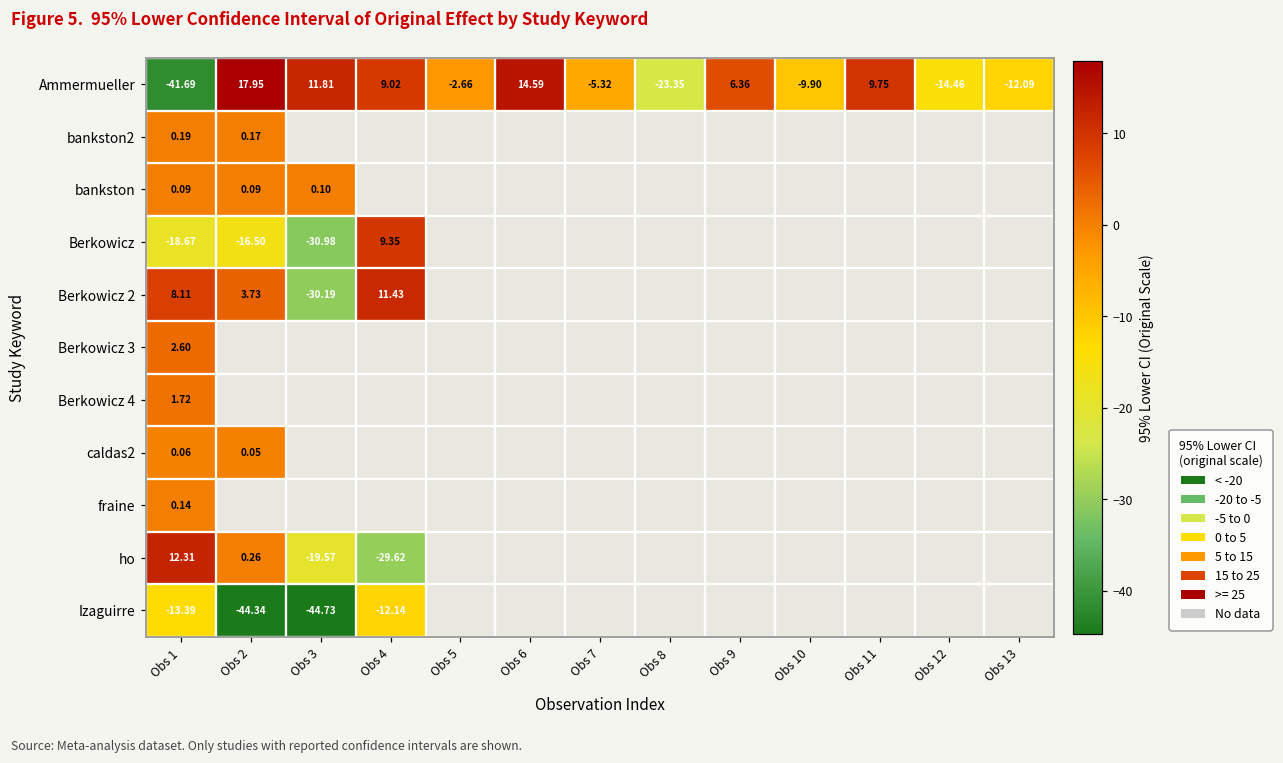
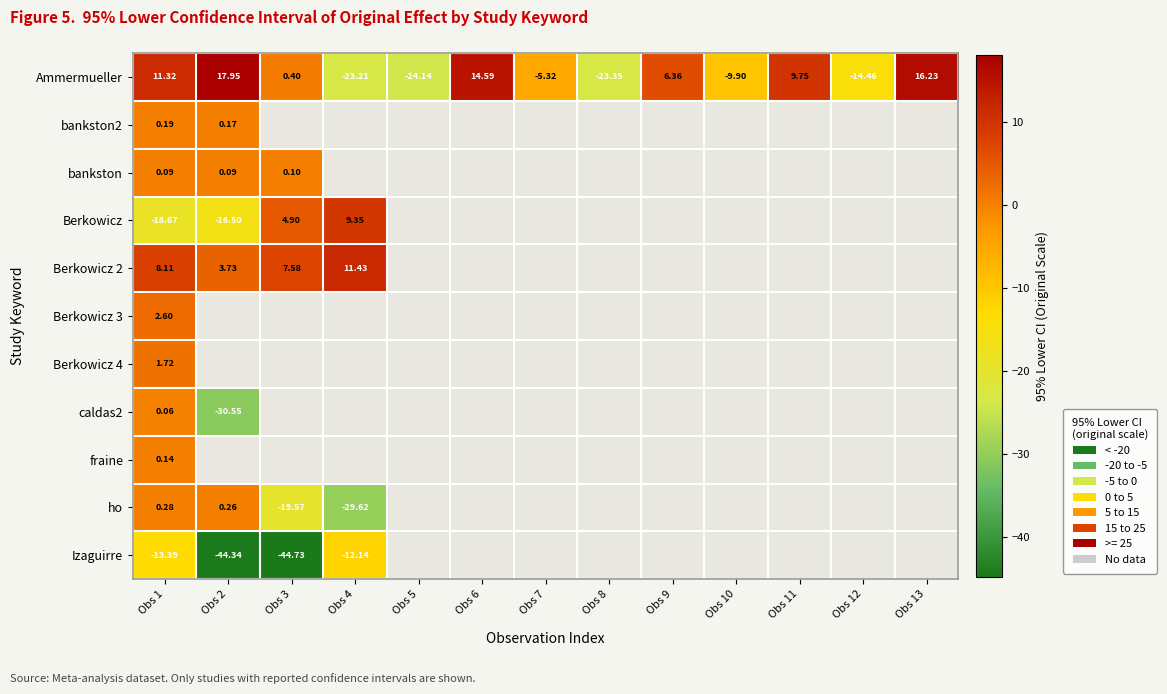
Ammermueller, Obs 1: -41.69 -> 11.32
Ammermueller, Obs 3: 11.81 -> 0.40
Ammermueller, Obs 4: 9.02 -> -23.21
Ammermueller, Obs 5: -2.66 -> -24.14
Ammermueller, Obs 13: -12.09 -> 16.23
Berkowicz, Obs 3: -30.98 -> 4.90
Berkowicz 2, Obs 3: -30.19 -> 7.58
caldas2, Obs 2: 0.05 -> -30.55
ho, Obs 1: 12.31 -> 0.28
